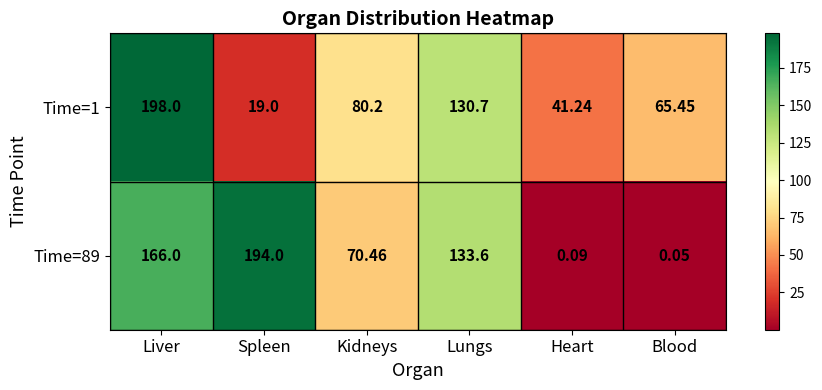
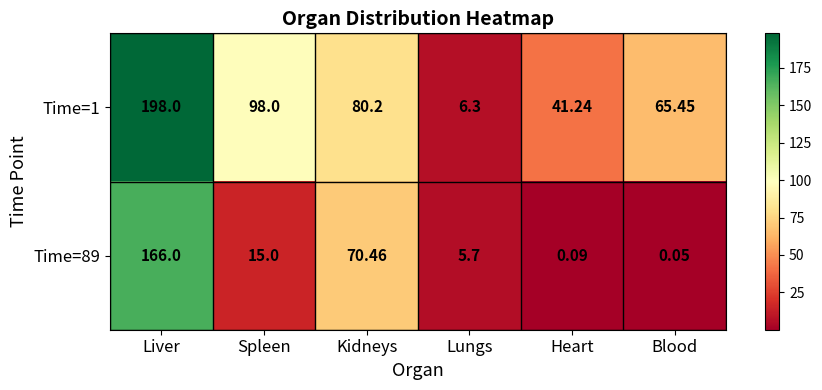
Time=1, Spleen: 19.0 -> 98.0
Time=1, Lungs: 130.7 -> 6.3
Time=89, Spleen: 194.0 -> 15.0
Time=89, Lungs: 133.6 -> 5.7
